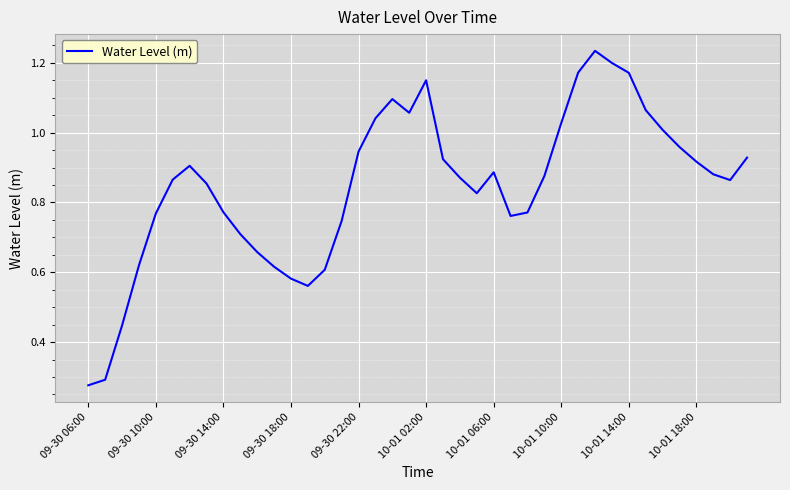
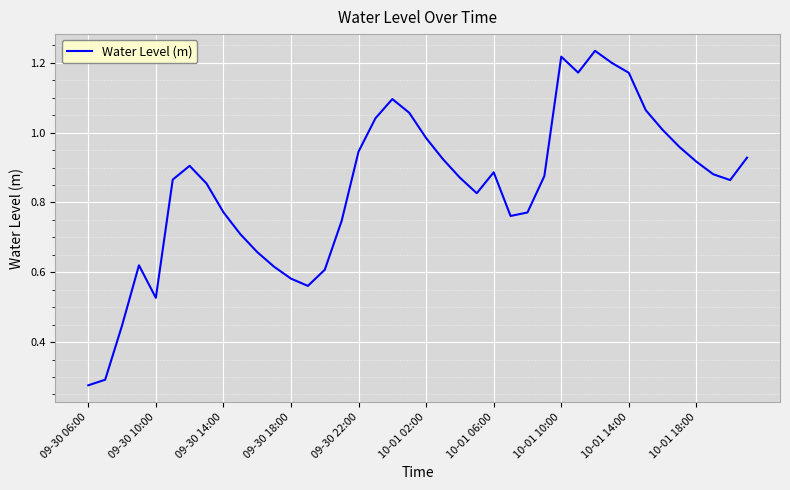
09-30 10:00: 0.77 -> 0.53
10-01 02:00: 1.15 -> 0.98
10-01 10:00: 1.03 -> 1.22
